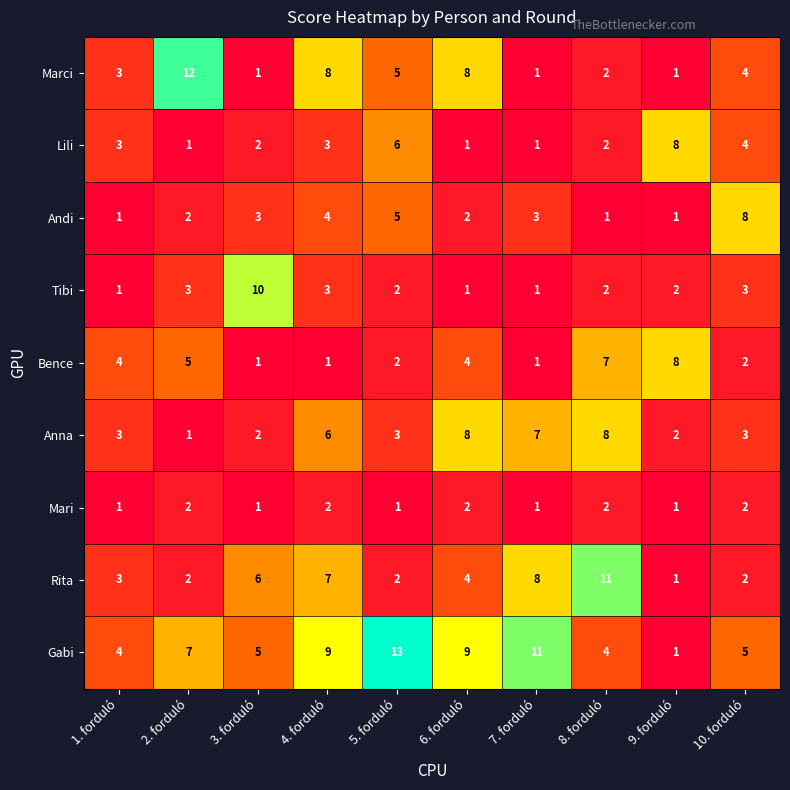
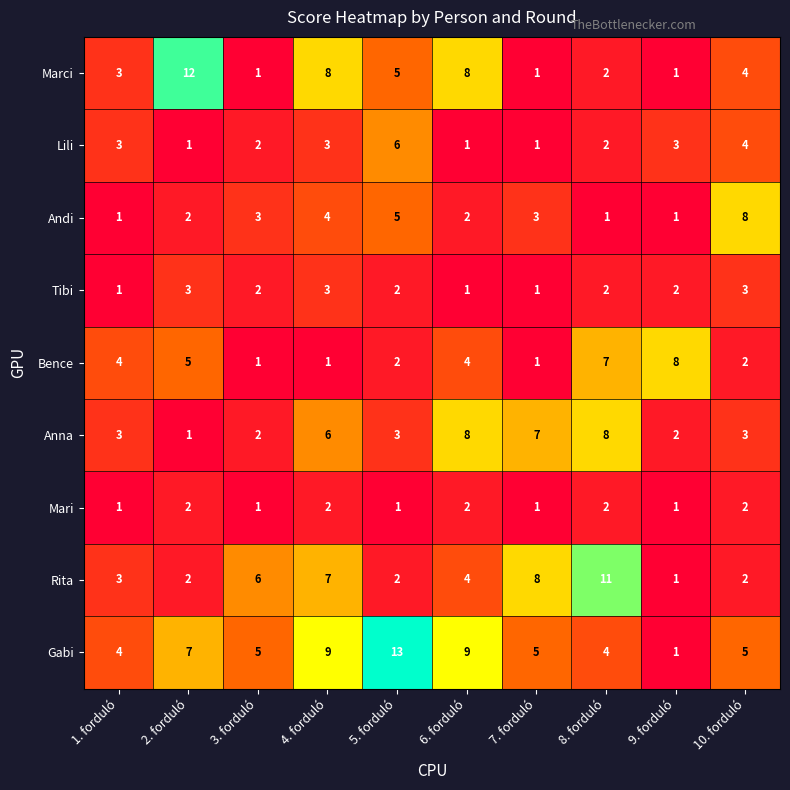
Lili, 9. forduló: 8 -> 3
Tibi, 3. forduló: 10 -> 2
Gabi, 7. forduló: 11 -> 5
